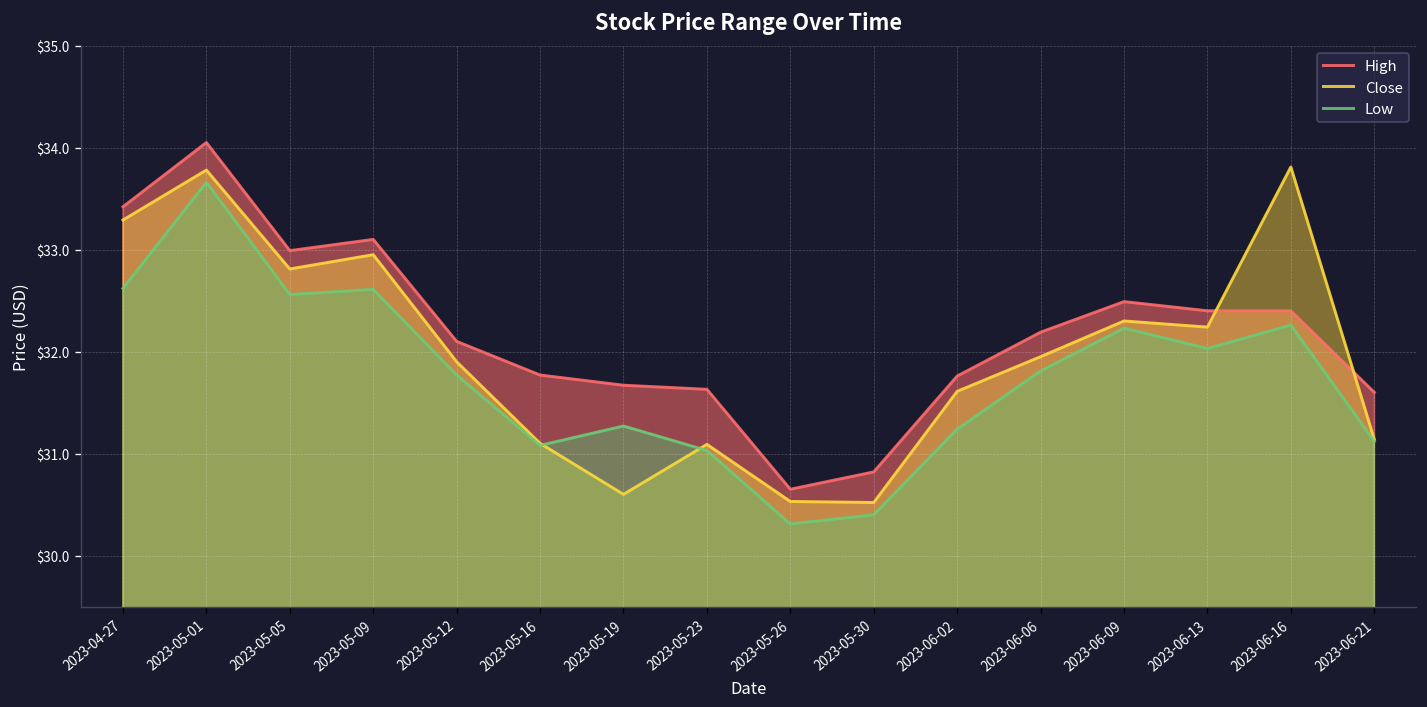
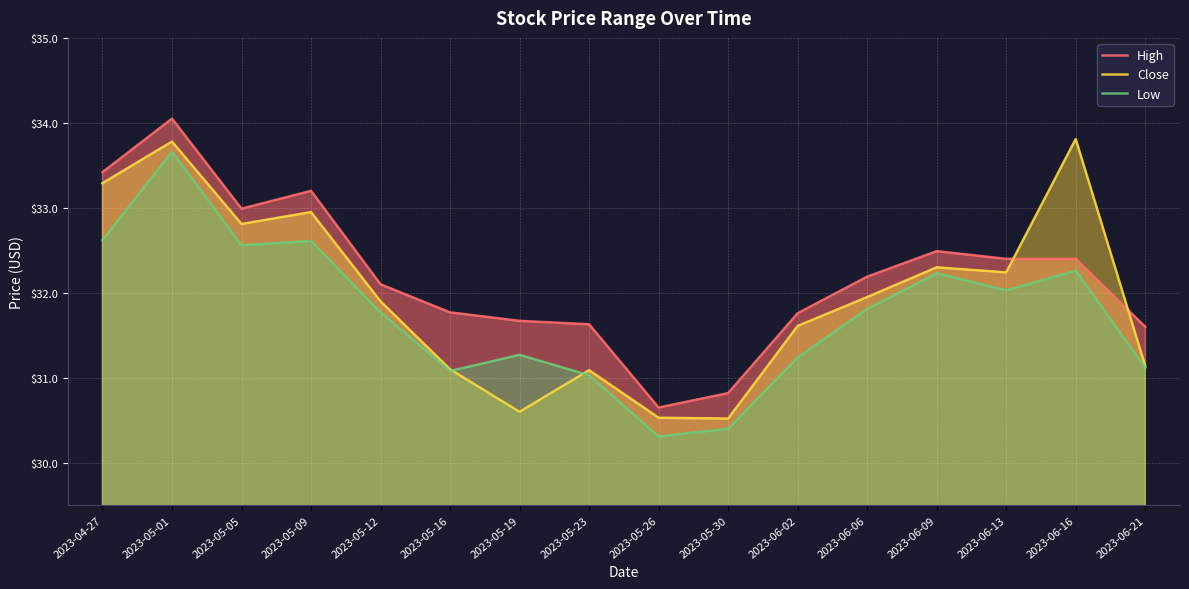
High, 2023-05-09: $33.1 -> $33.2
